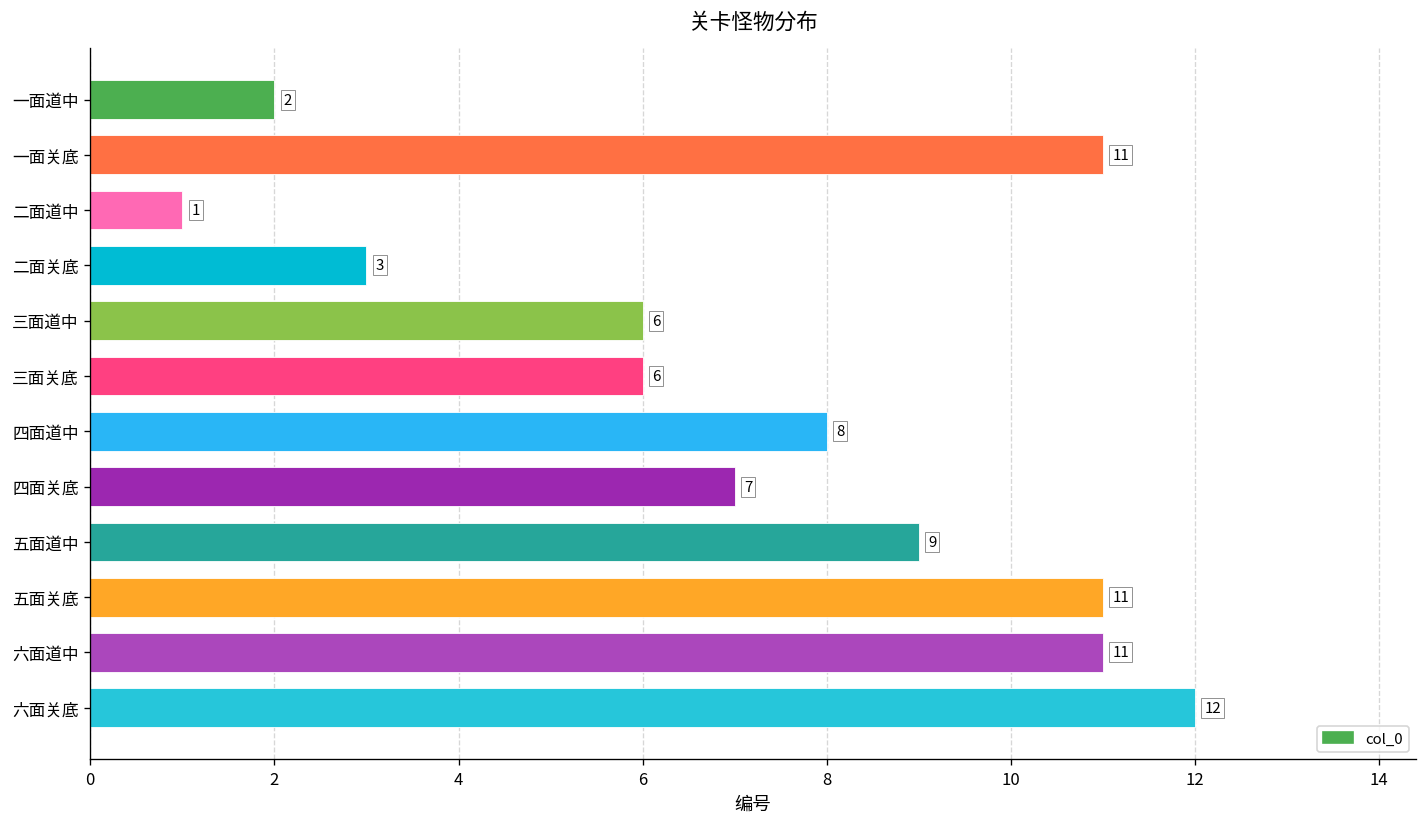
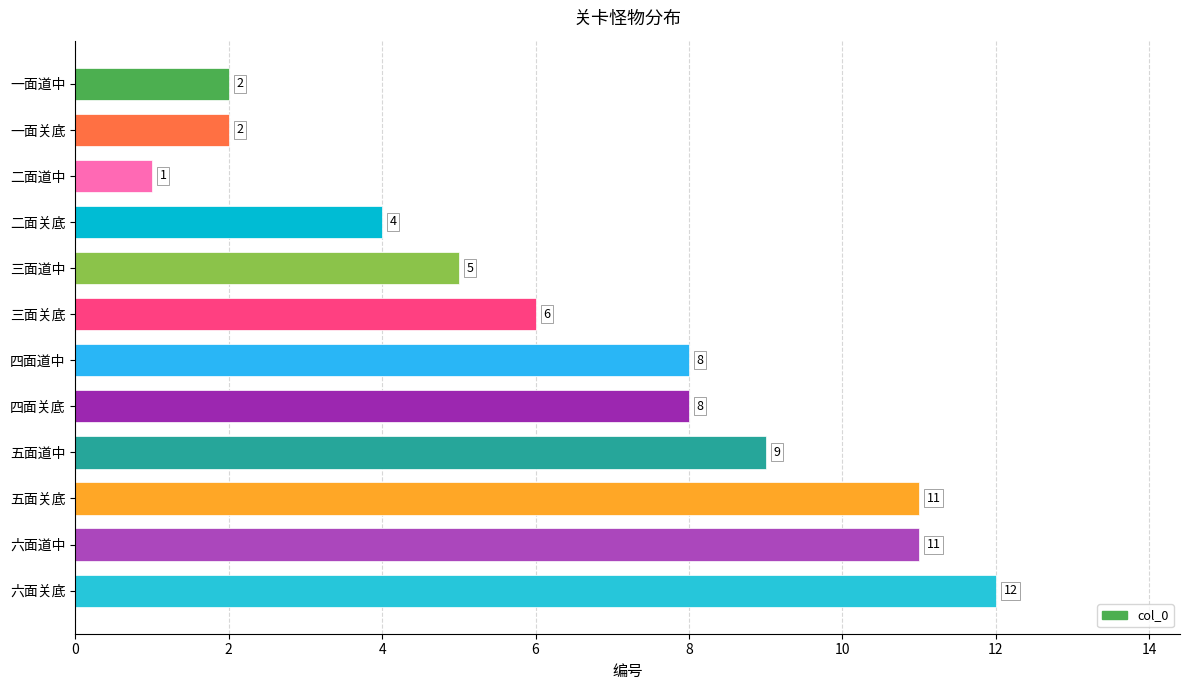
一面关底: 11 -> 2
二面关底: 3 -> 4
三面道中: 6 -> 5
四面关底: 7 -> 8
